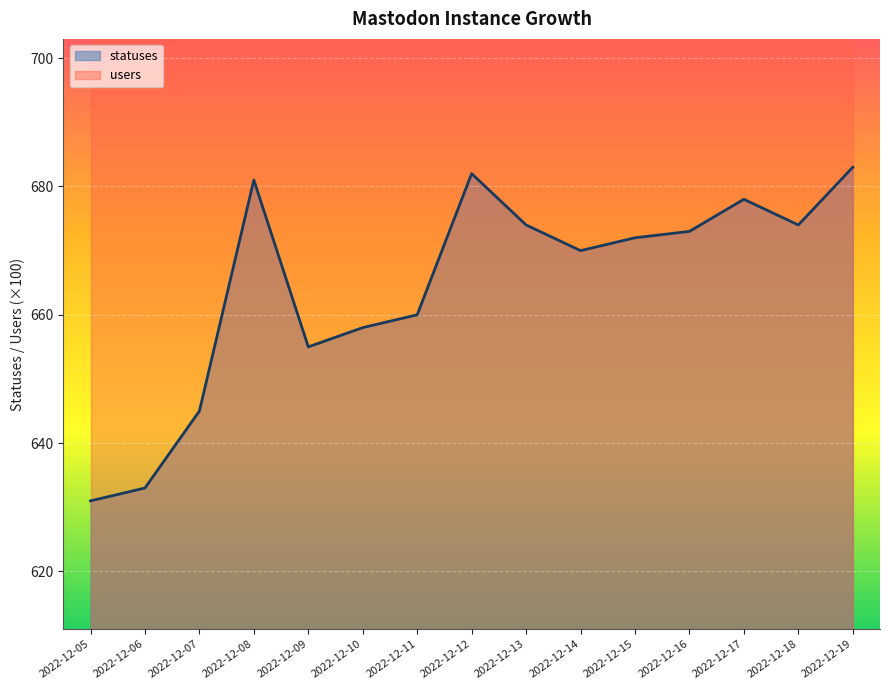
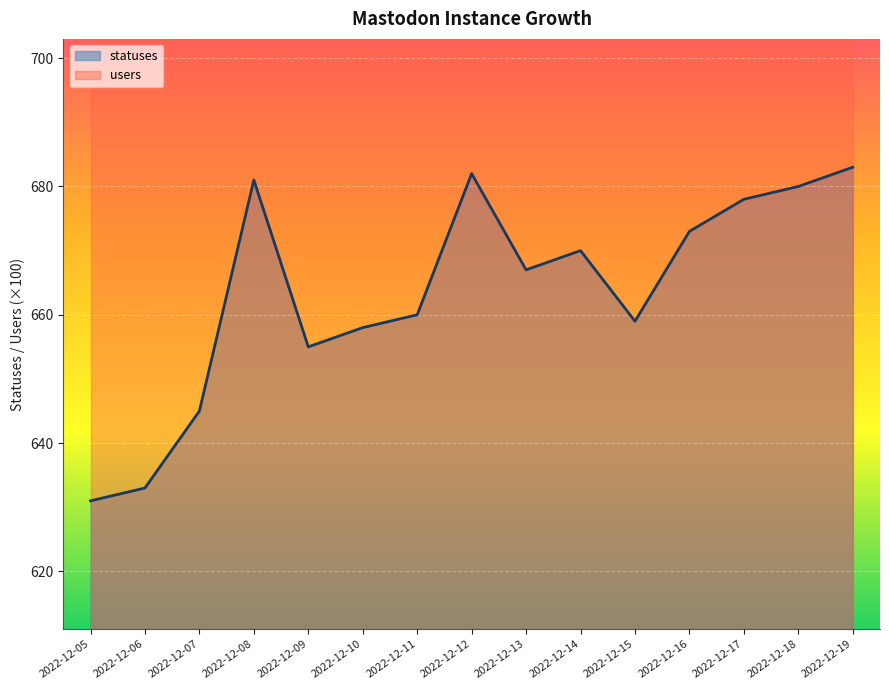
statuses, 2022-12-13: 674 -> 667
statuses, 2022-12-15: 672 -> 659
statuses, 2022-12-18: 674 -> 680
